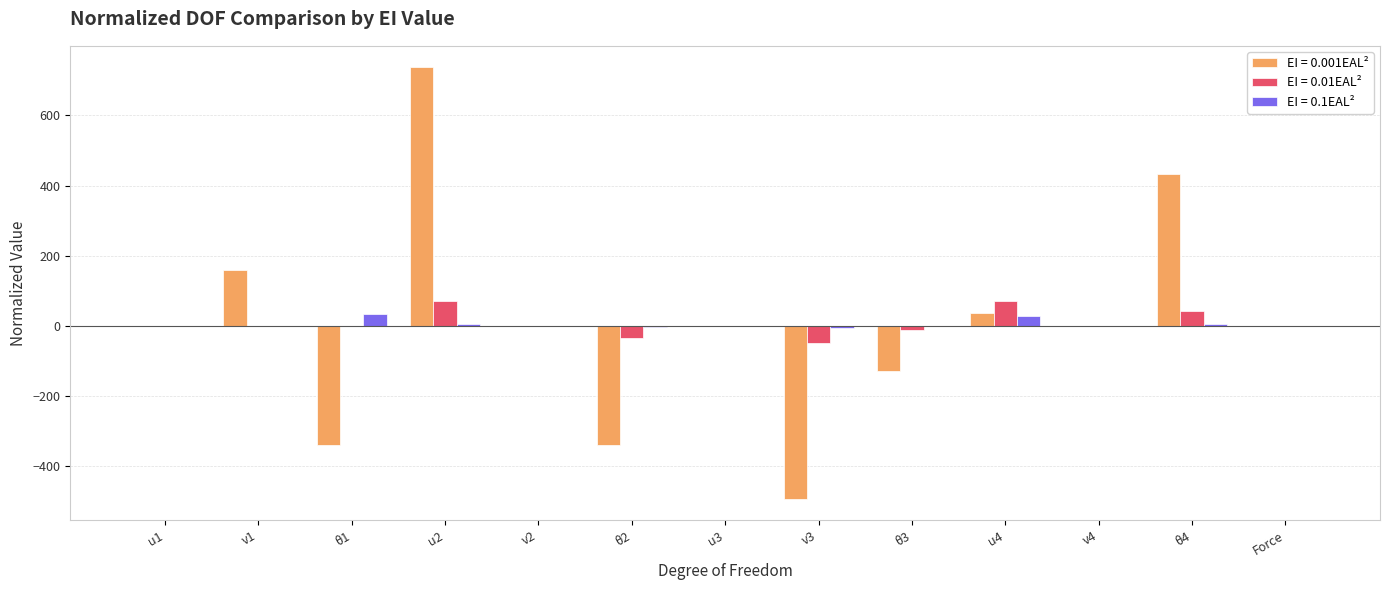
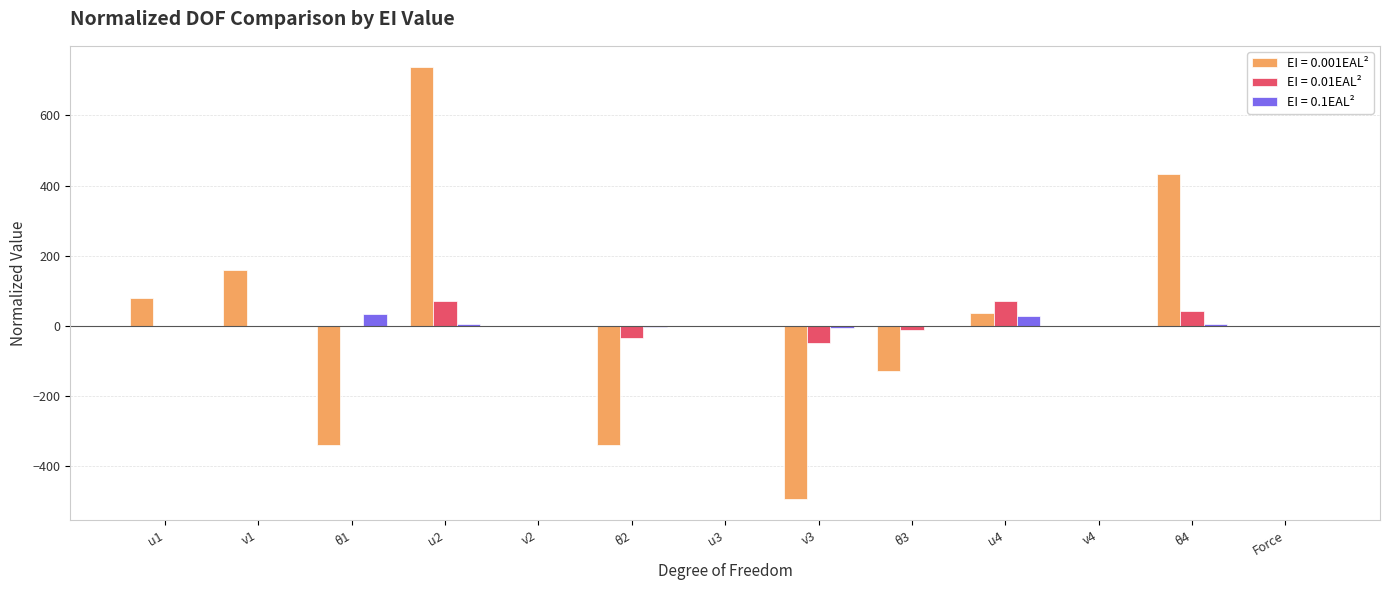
EI = 0.001EAL², u1: 0 -> 80
